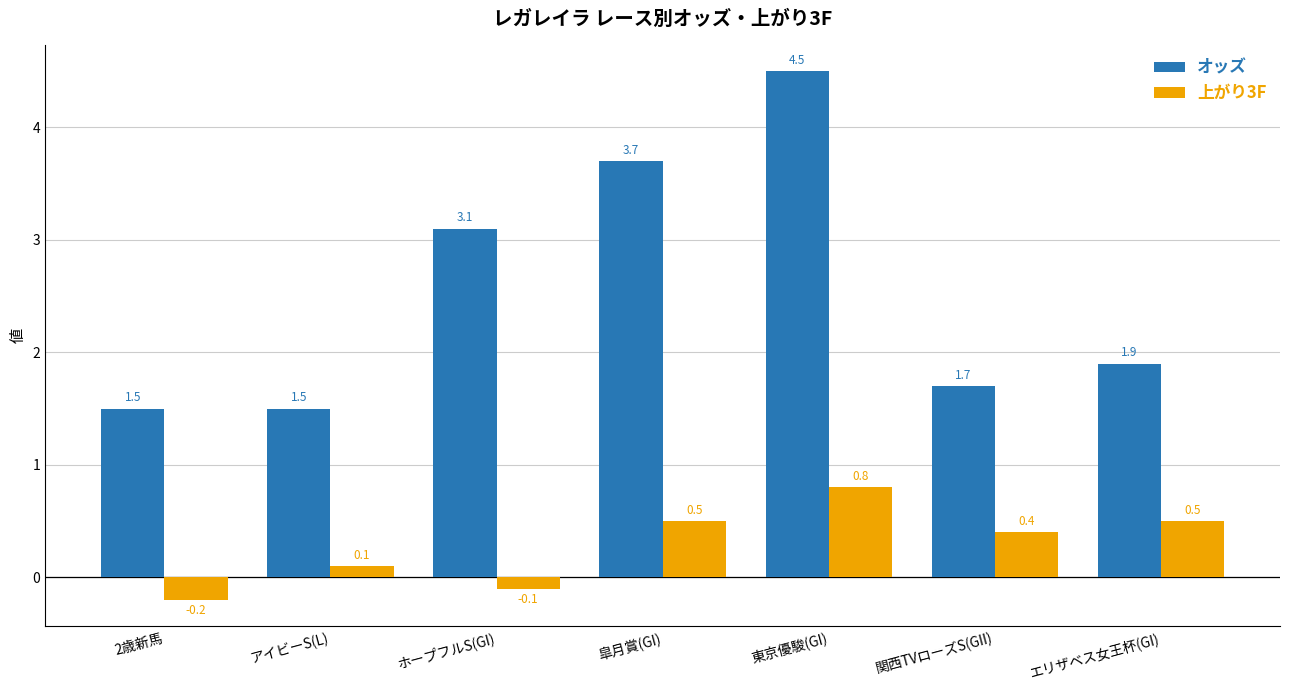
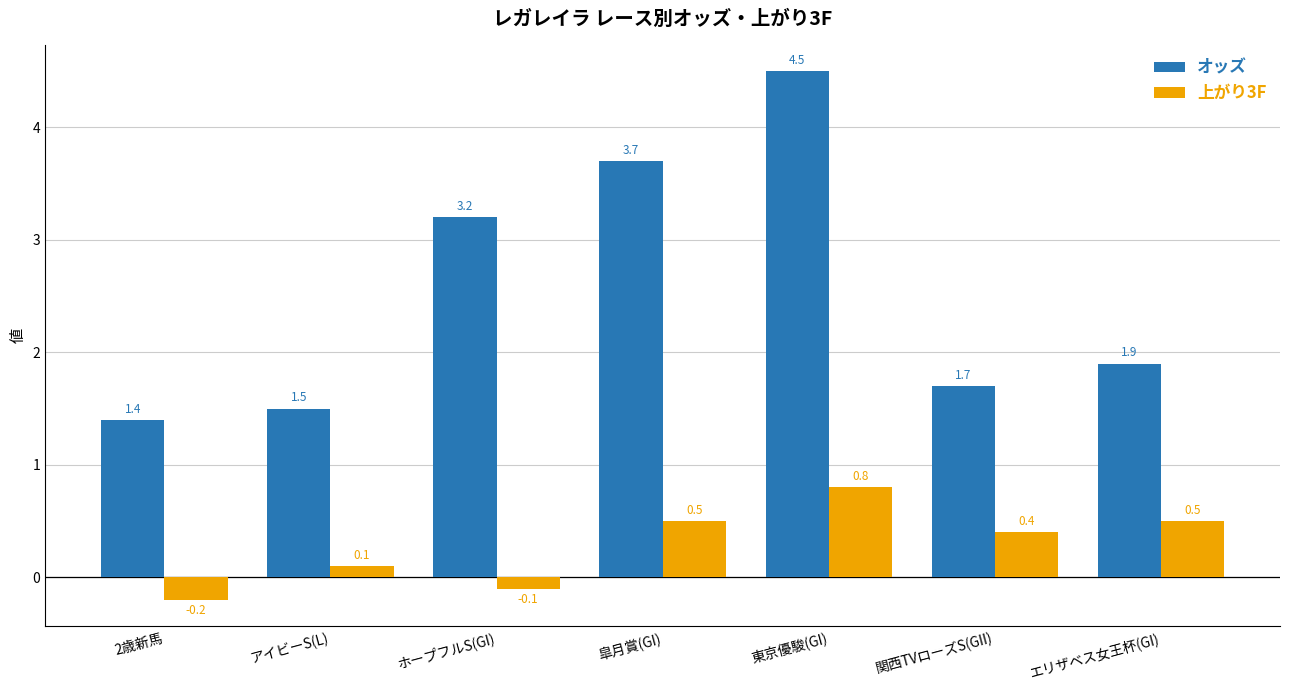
オッズ, 2歳新馬: 1.5 -> 1.4
オッズ, ホープフルS(GI): 3.1 -> 3.2
